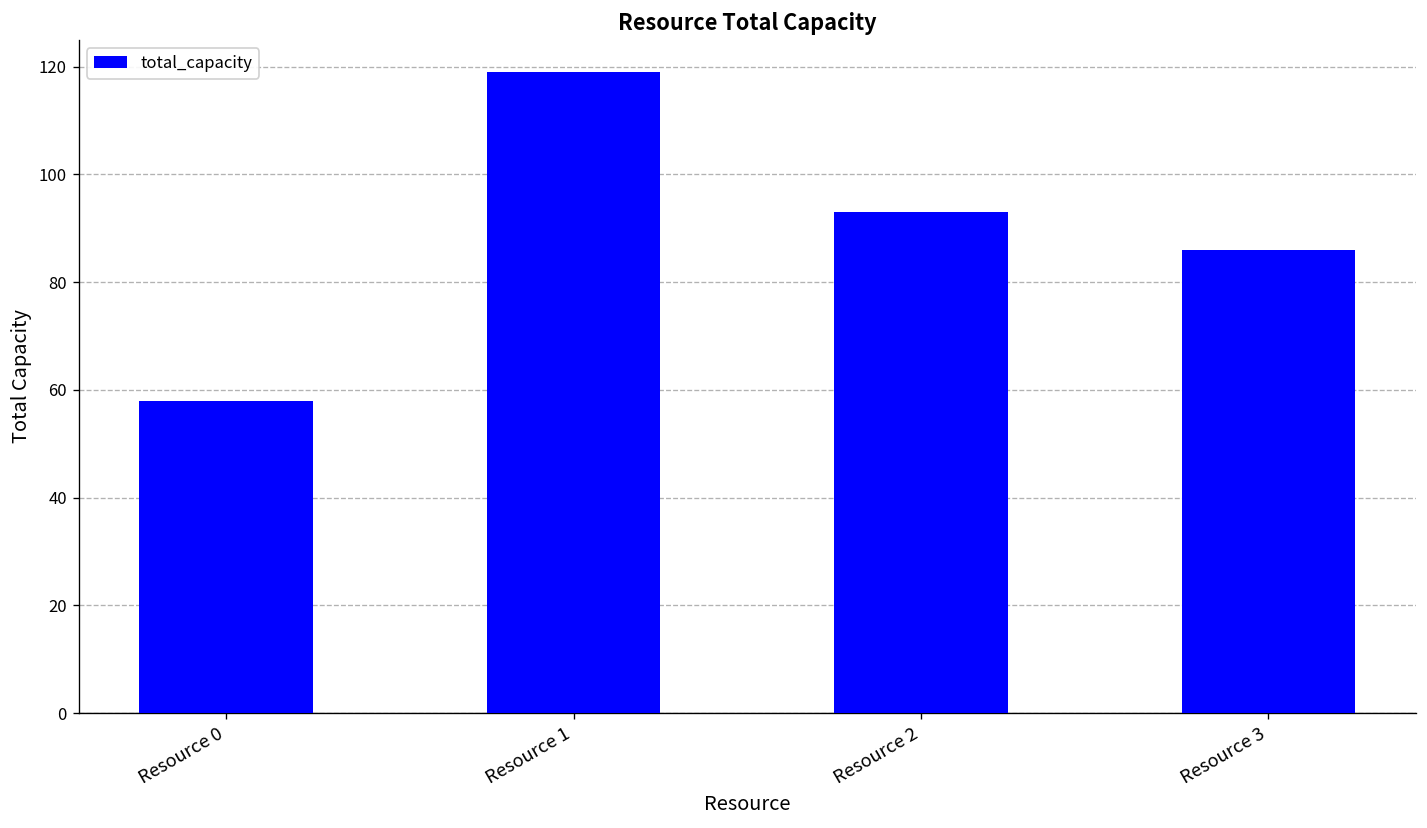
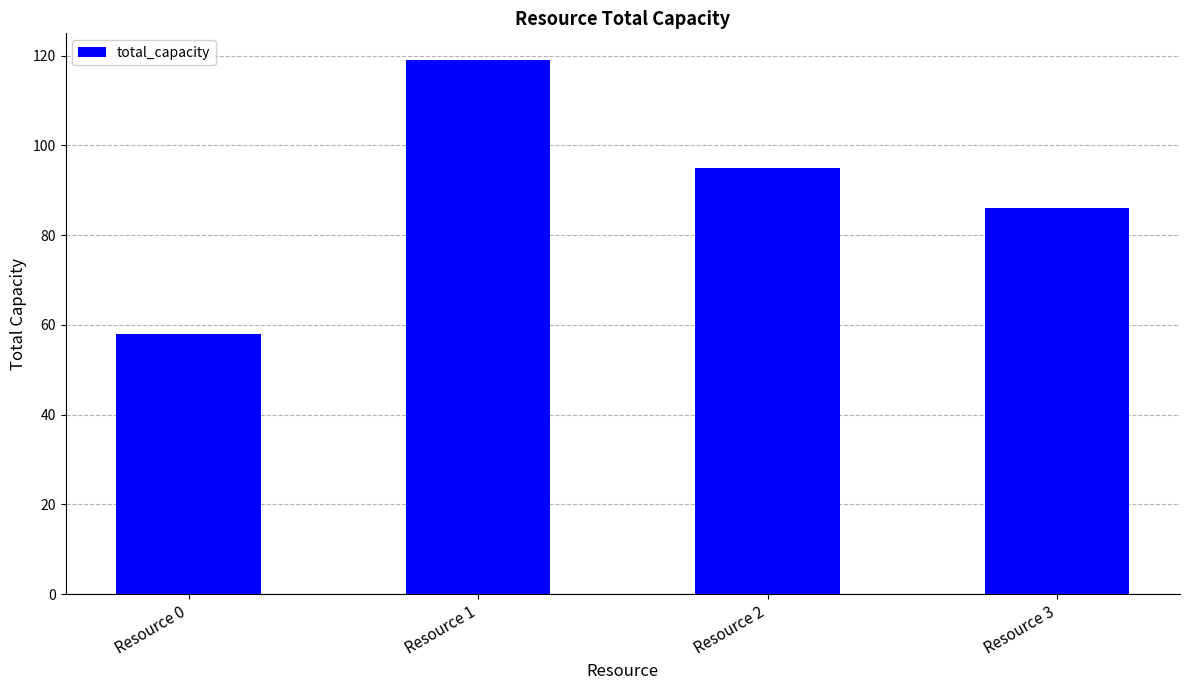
Resource 2: 93 -> 95
